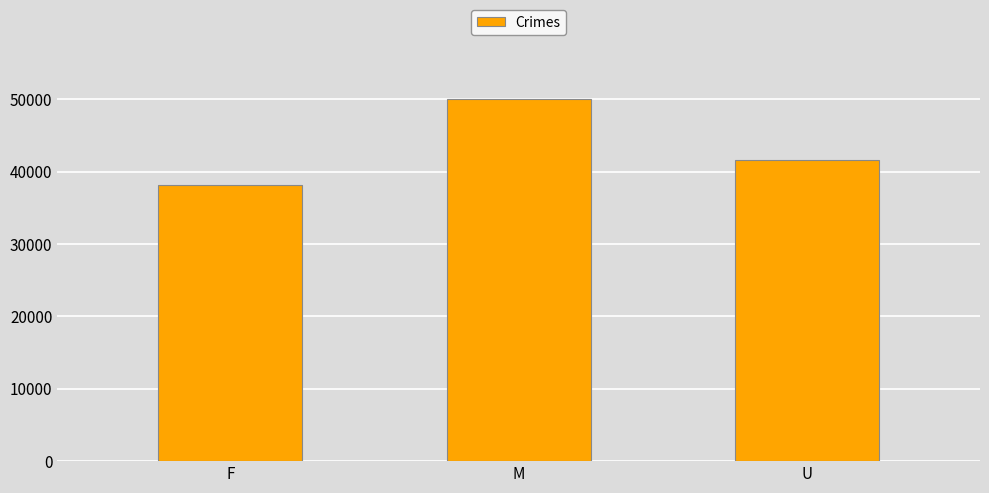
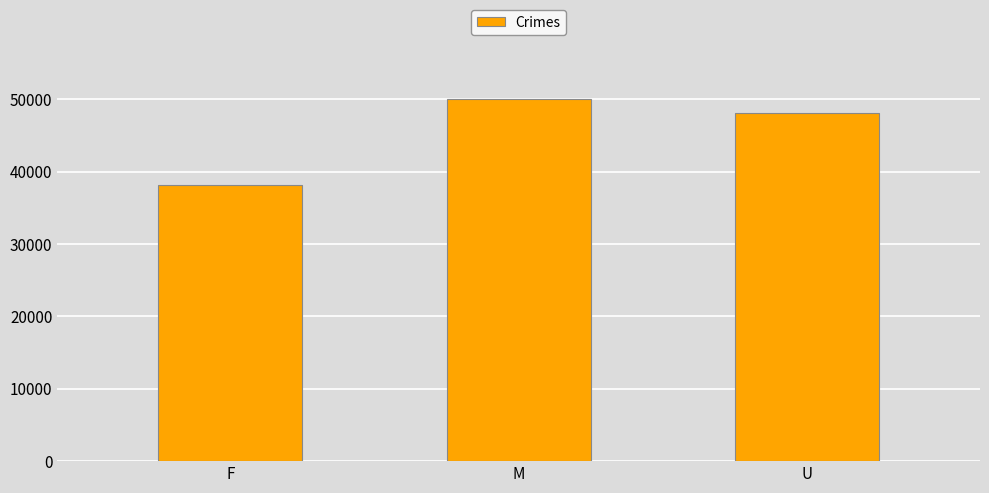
U: 42000 -> 48000
